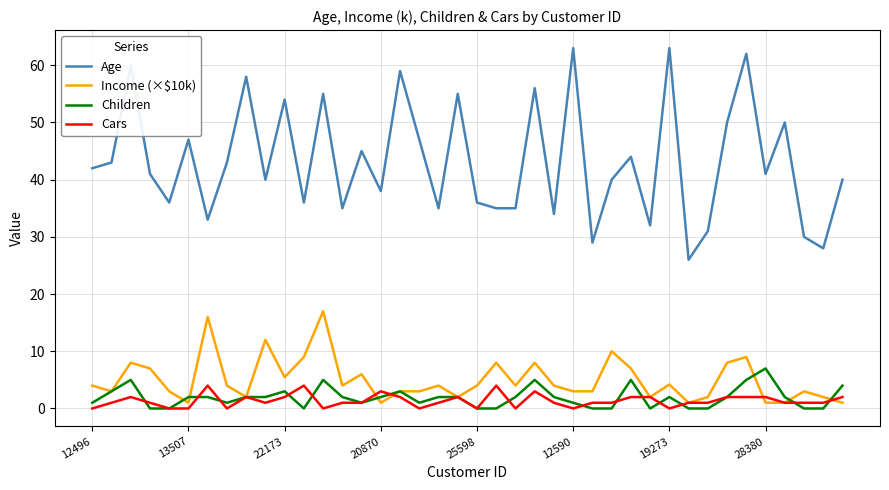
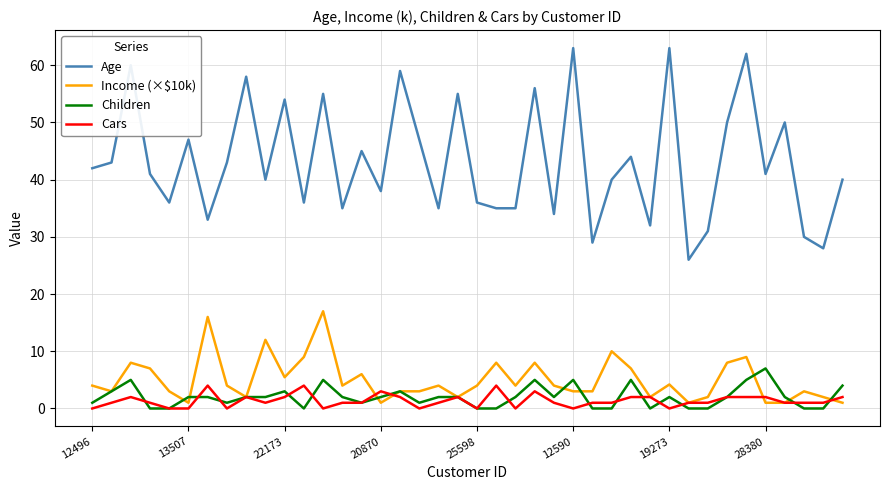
Children, 12590: 1 -> 5
